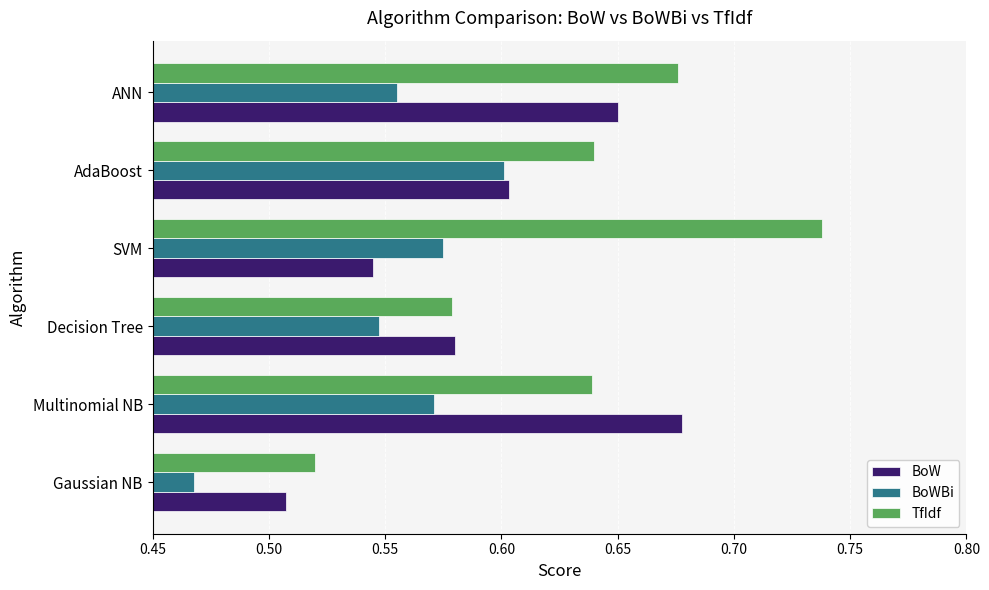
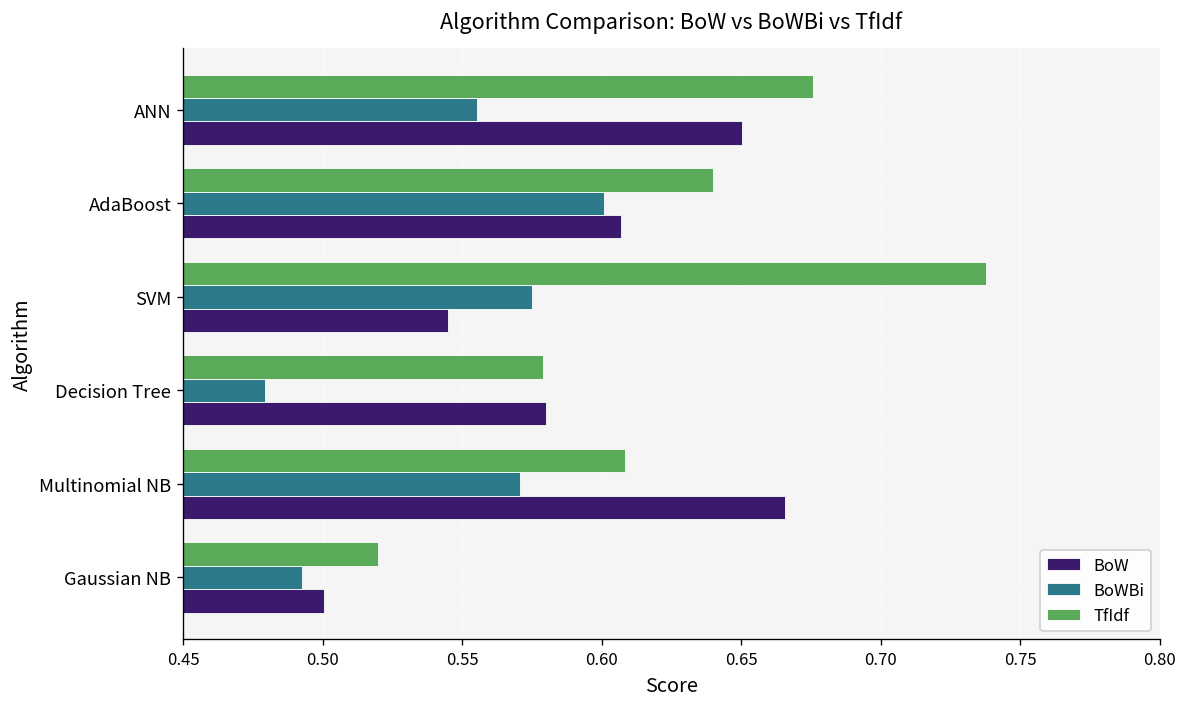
BoW, AdaBoost: 0.603 -> 0.607
BoWBi, Decision Tree: 0.547 -> 0.479
TfIdf, Multinomial NB: 0.639 -> 0.609
BoW, Multinomial NB: 0.678 -> 0.666
BoWBi, Gaussian NB: 0.468 -> 0.493
BoW, Gaussian NB: 0.508 -> 0.501
